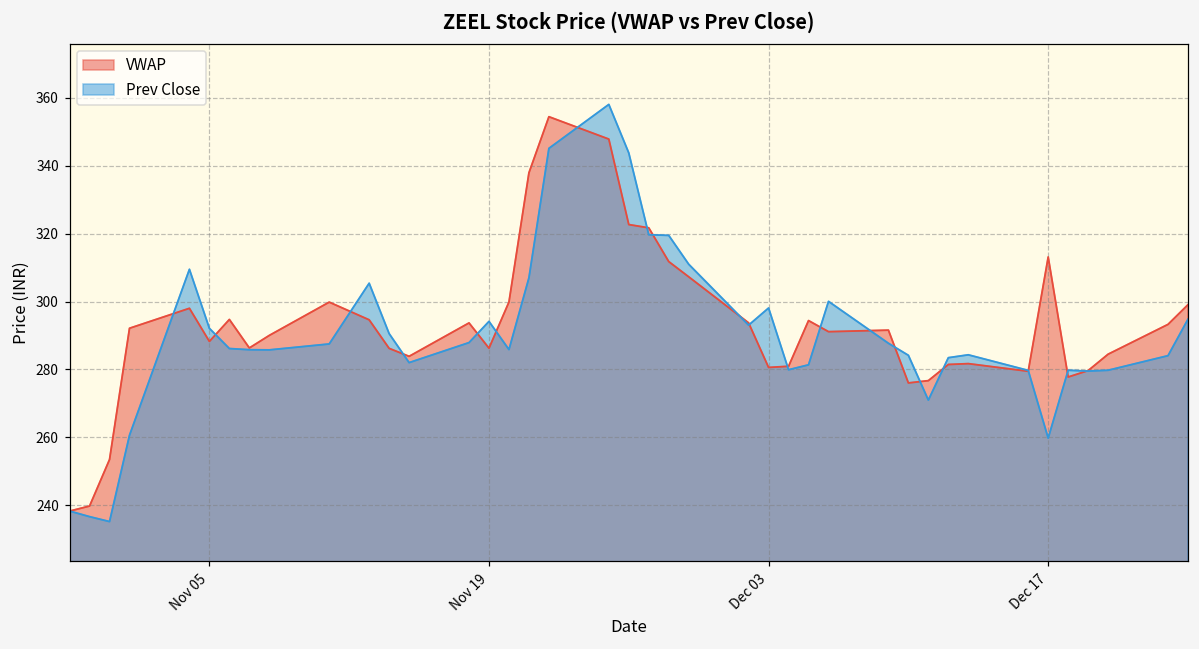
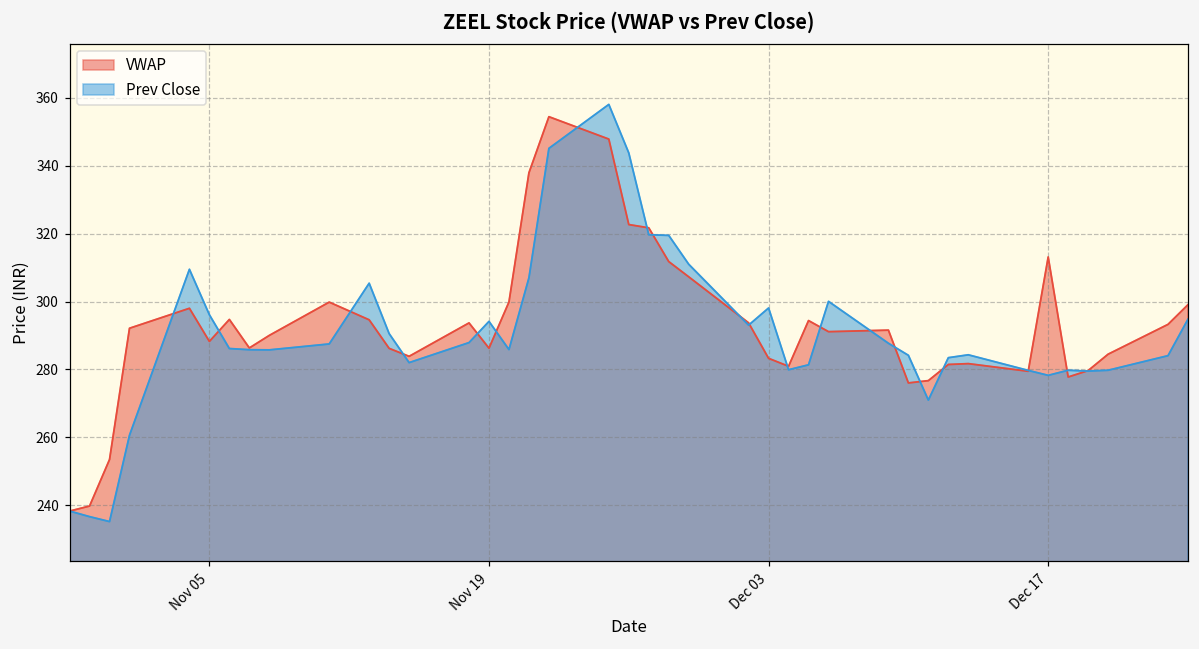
Prev Close, Nov 05: 292 -> 296
VWAP, Dec 03: 281 -> 283
Prev Close, Dec 17: 260 -> 278
